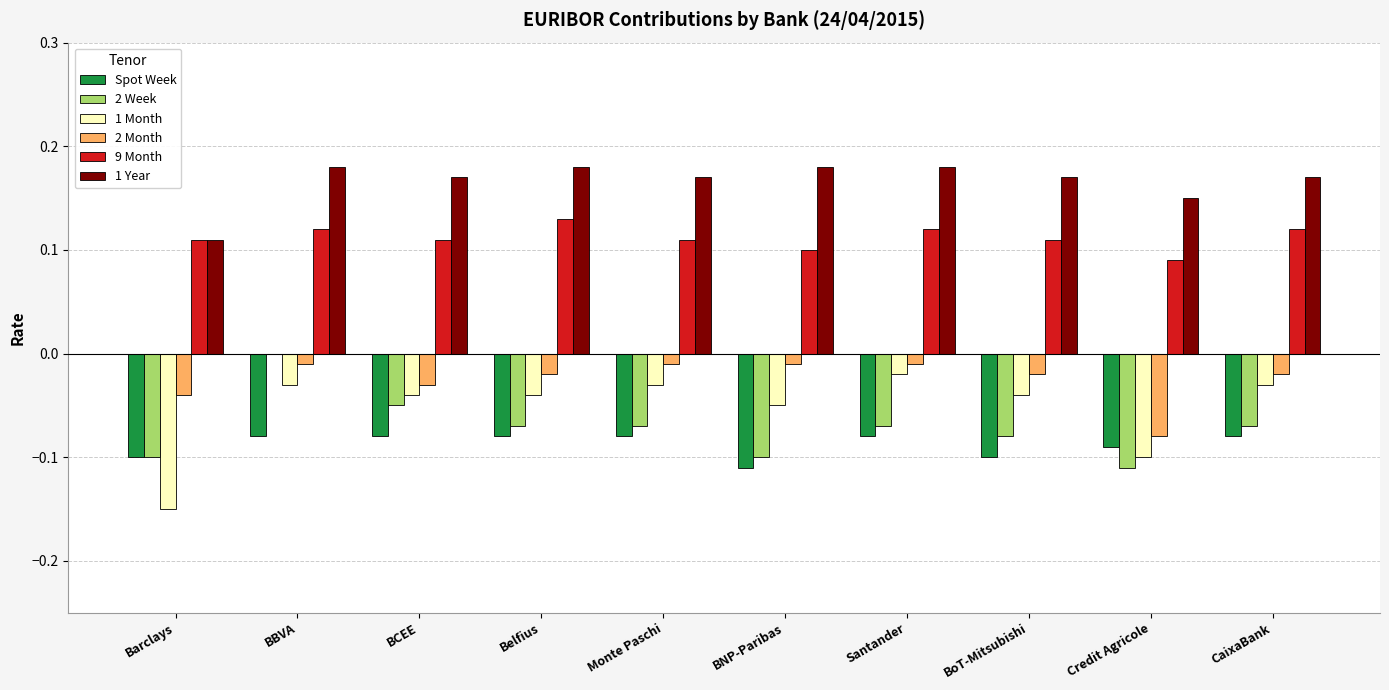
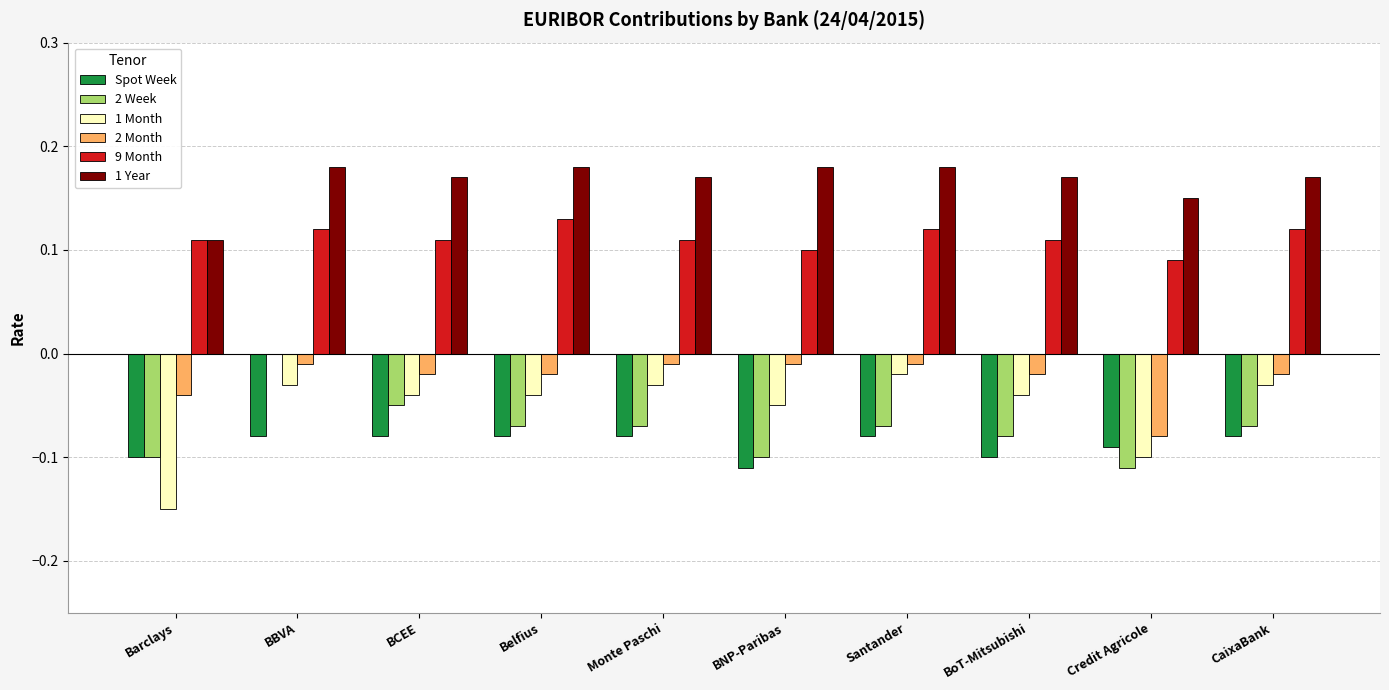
2 Month, BCEE: -0.03 -> -0.02
